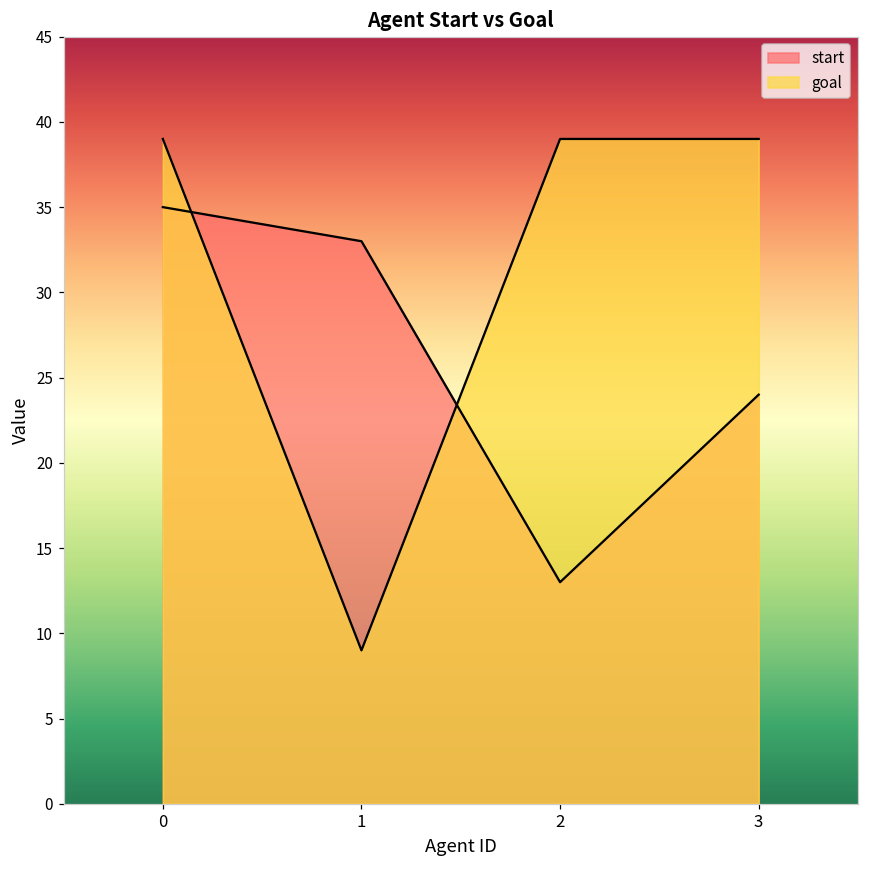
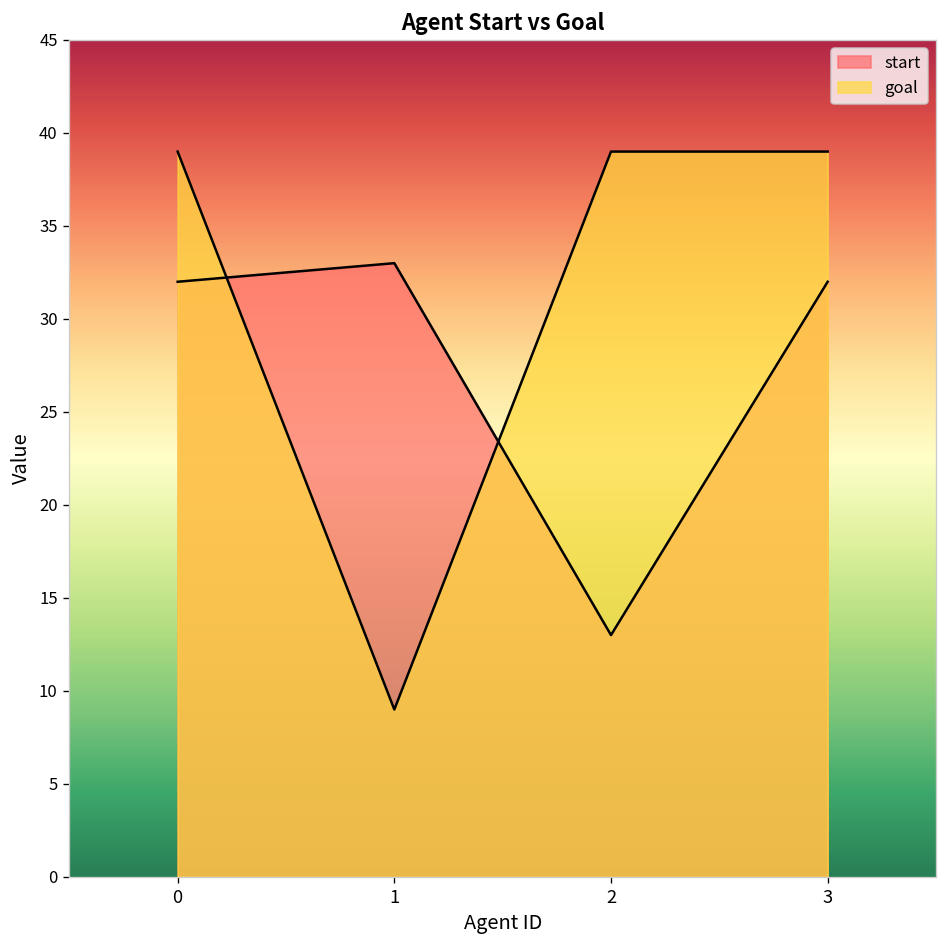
start, 0: 35 -> 32
start, 3: 24 -> 32
